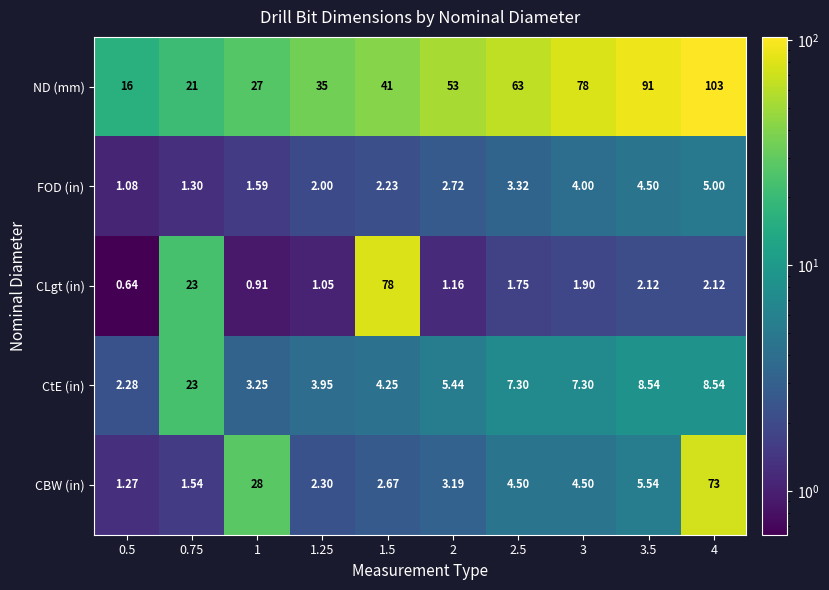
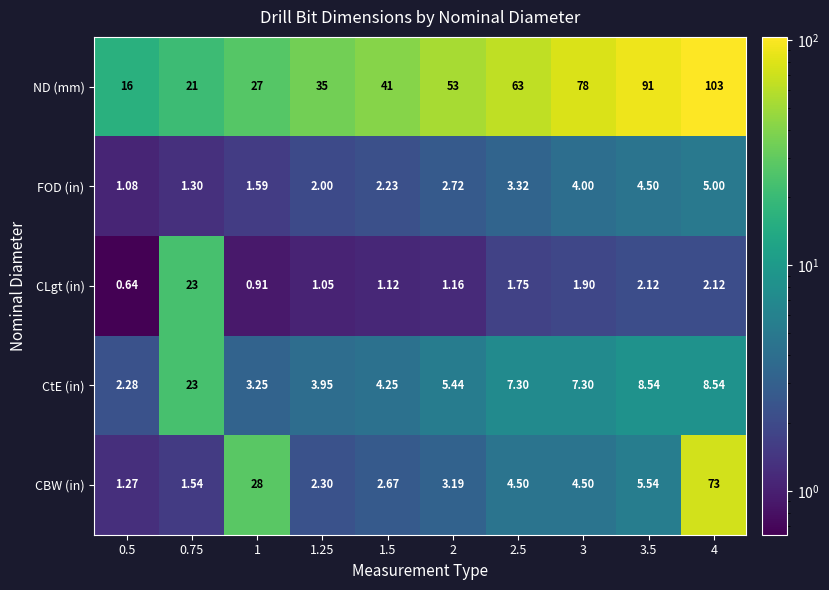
CLgt (in), 1.5: 78 -> 1.12
